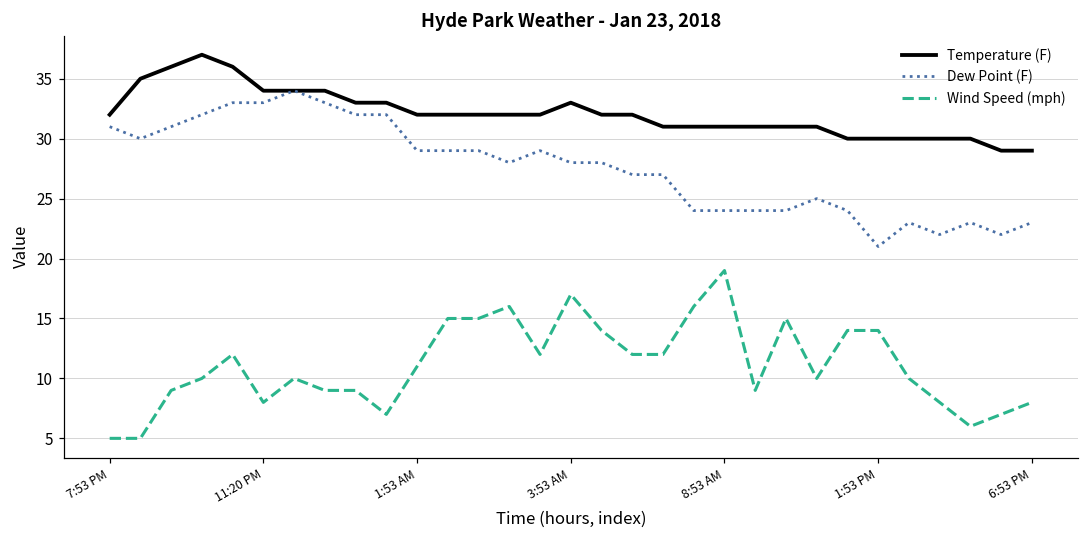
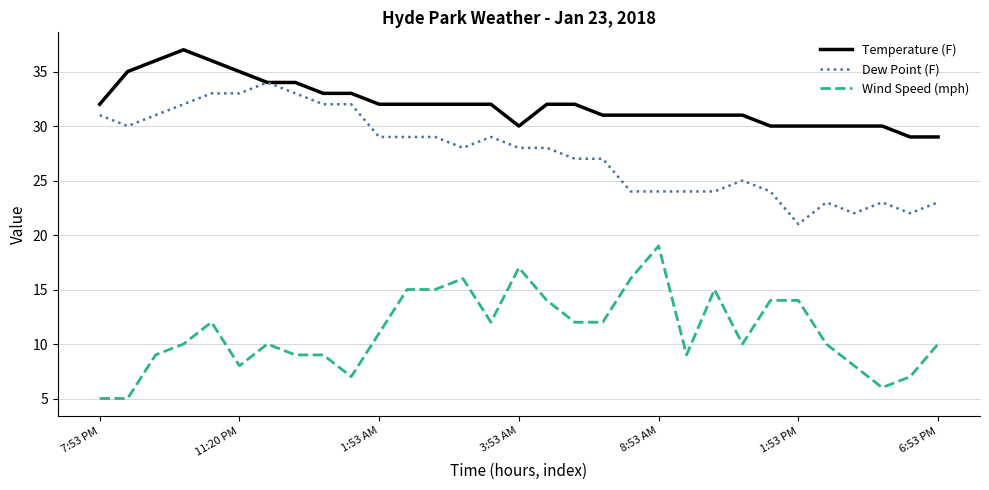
Temperature (F), 11:20 PM: 34 -> 35
Temperature (F), 3:53 AM: 33 -> 30
Wind Speed (mph), 6:53 PM: 8 -> 10
